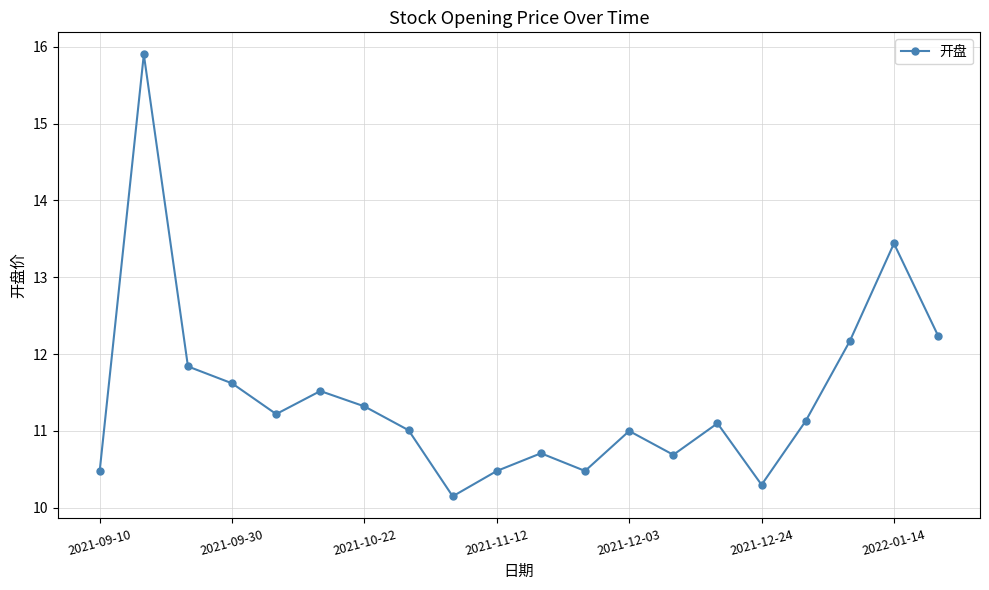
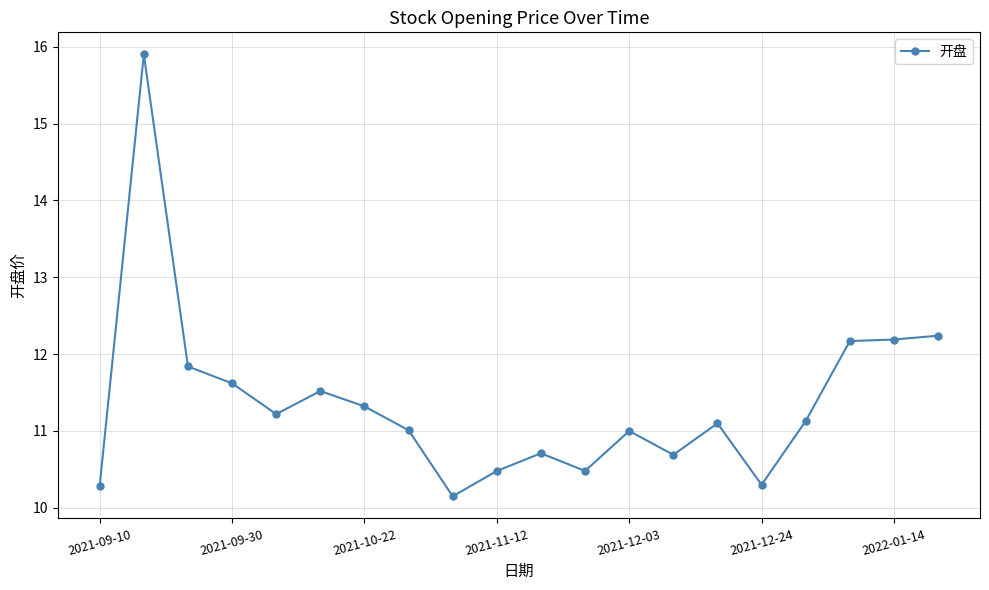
2021-09-10: 10.5 -> 10.3
2022-01-14: 13.4 -> 12.2
